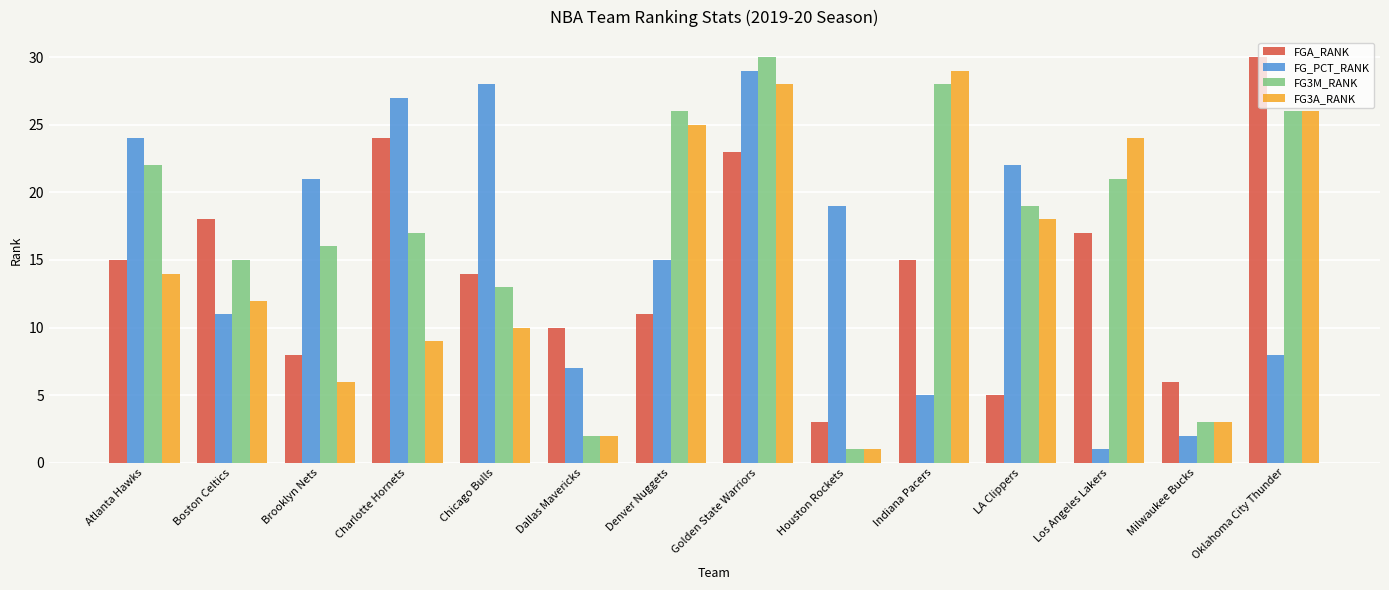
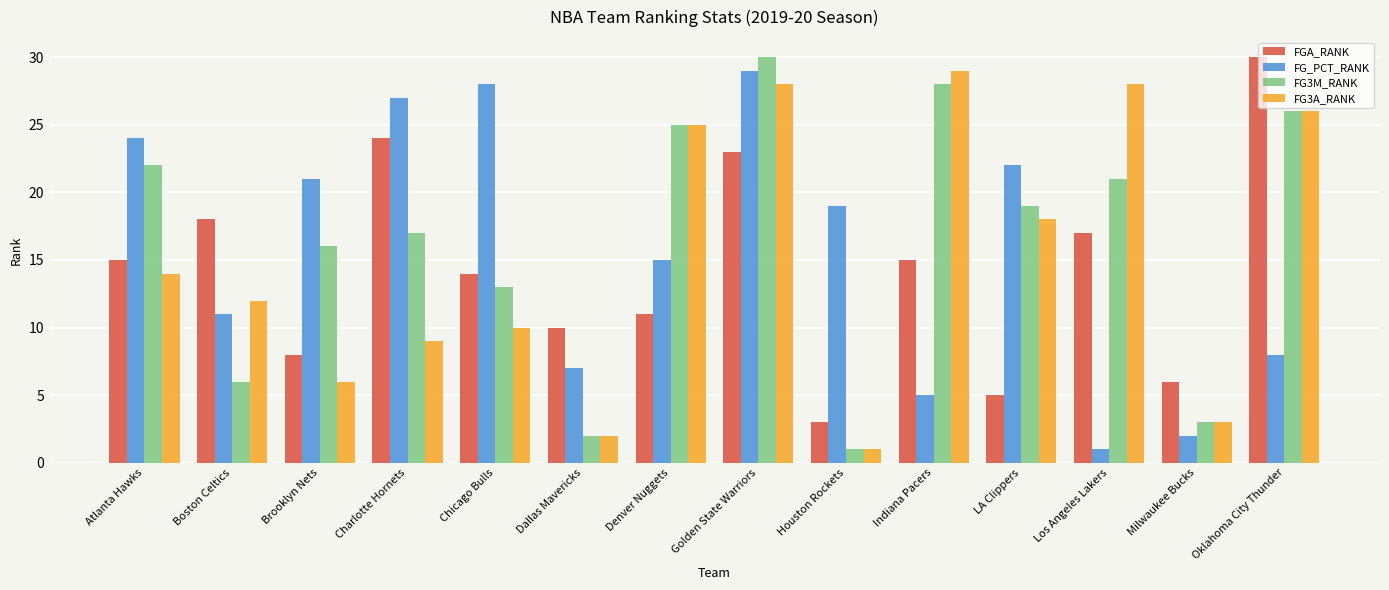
FG3M_RANK, Boston Celtics: 15 -> 6
FG3M_RANK, Denver Nuggets: 26 -> 25
FG3A_RANK, Los Angeles Lakers: 24 -> 28
